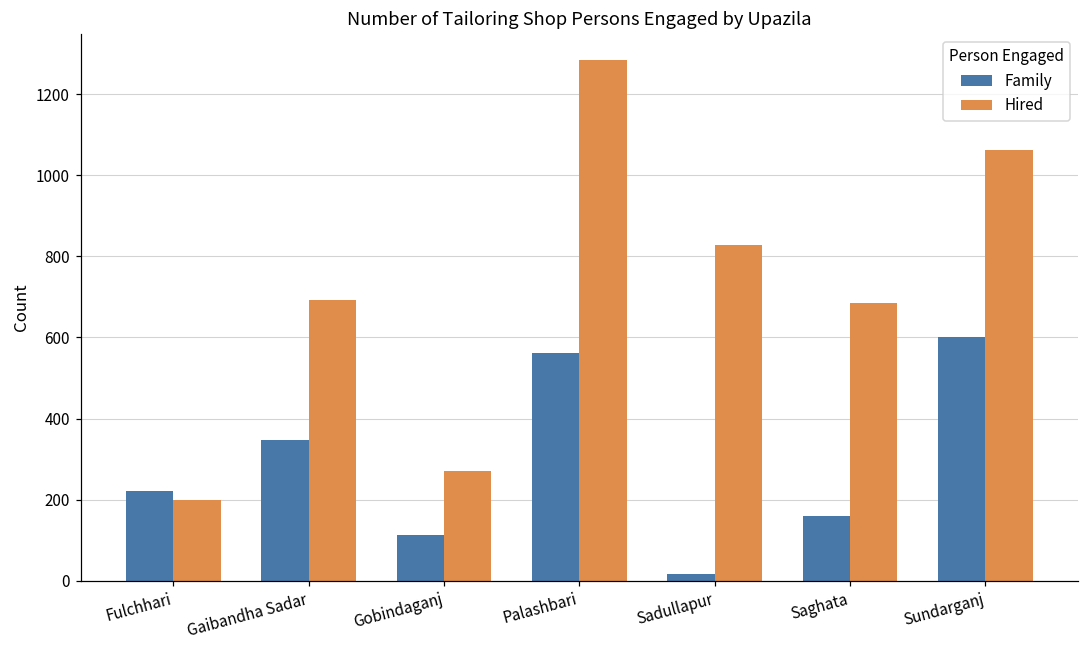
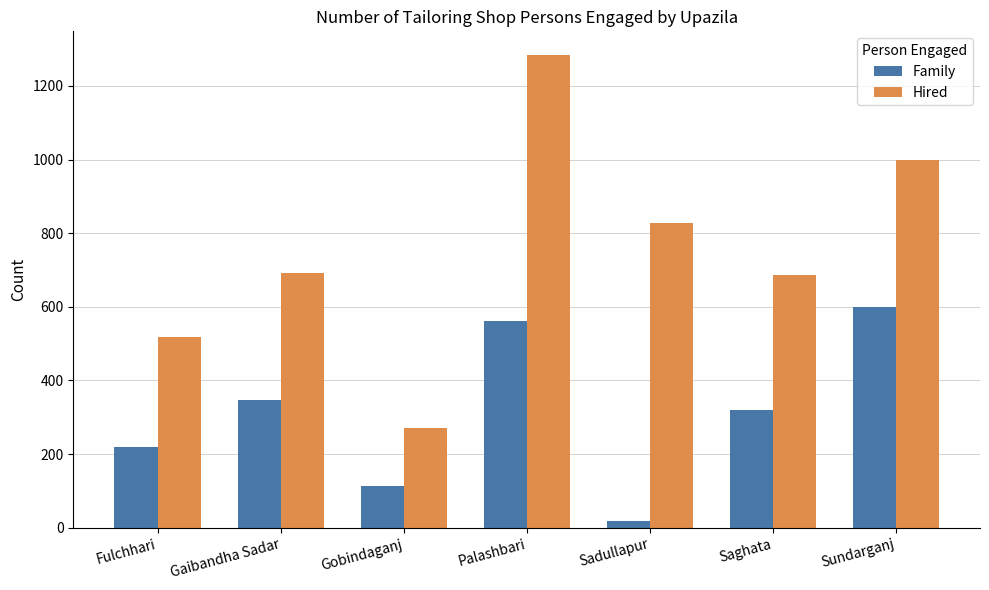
Hired, Fulchhari: 200 -> 520
Family, Saghata: 160 -> 320
Hired, Sundarganj: 1060 -> 1000
